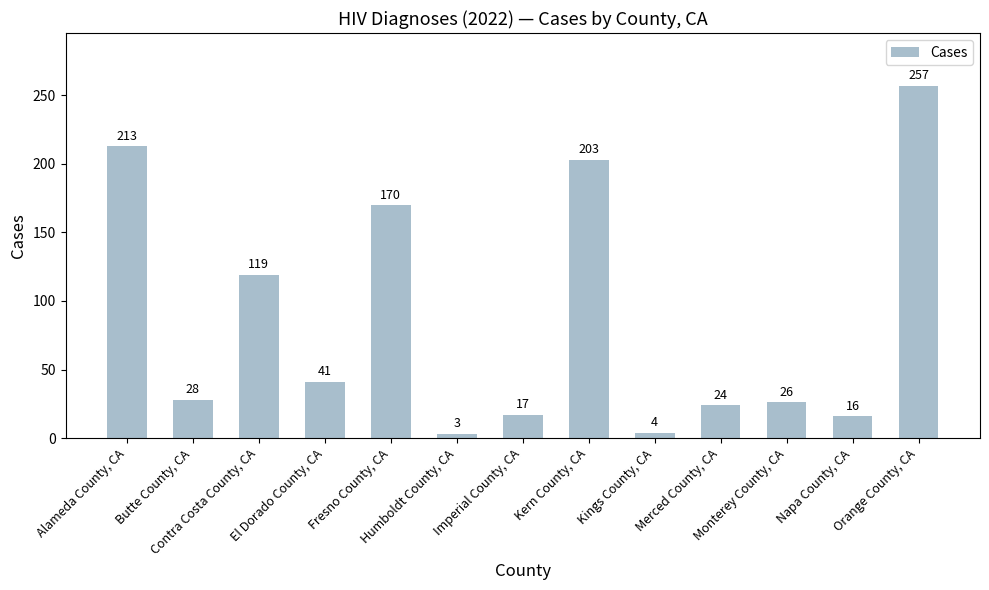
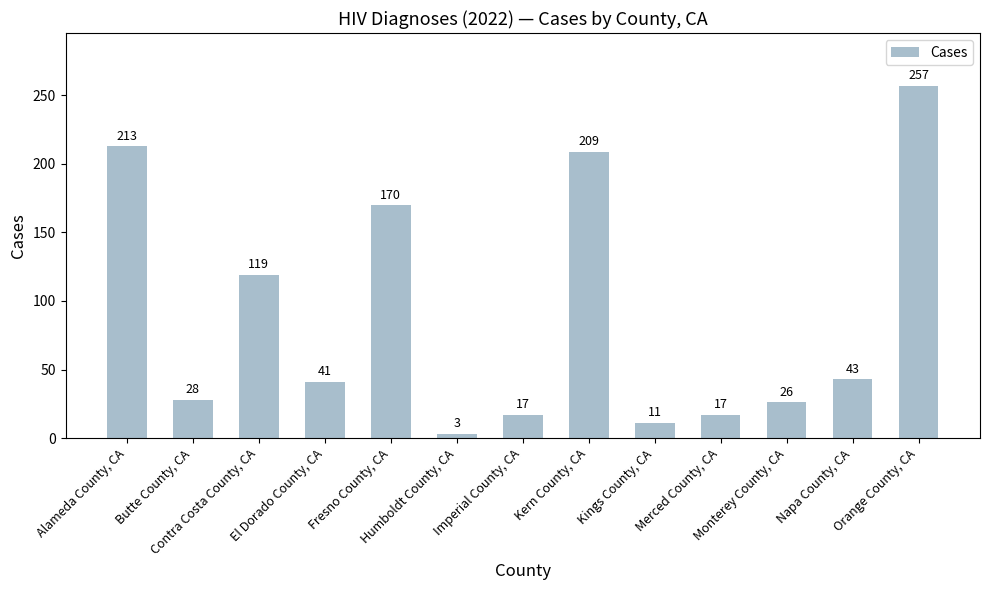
Kern County, CA: 203 -> 209
Kings County, CA: 4 -> 11
Merced County, CA: 24 -> 17
Napa County, CA: 16 -> 43
